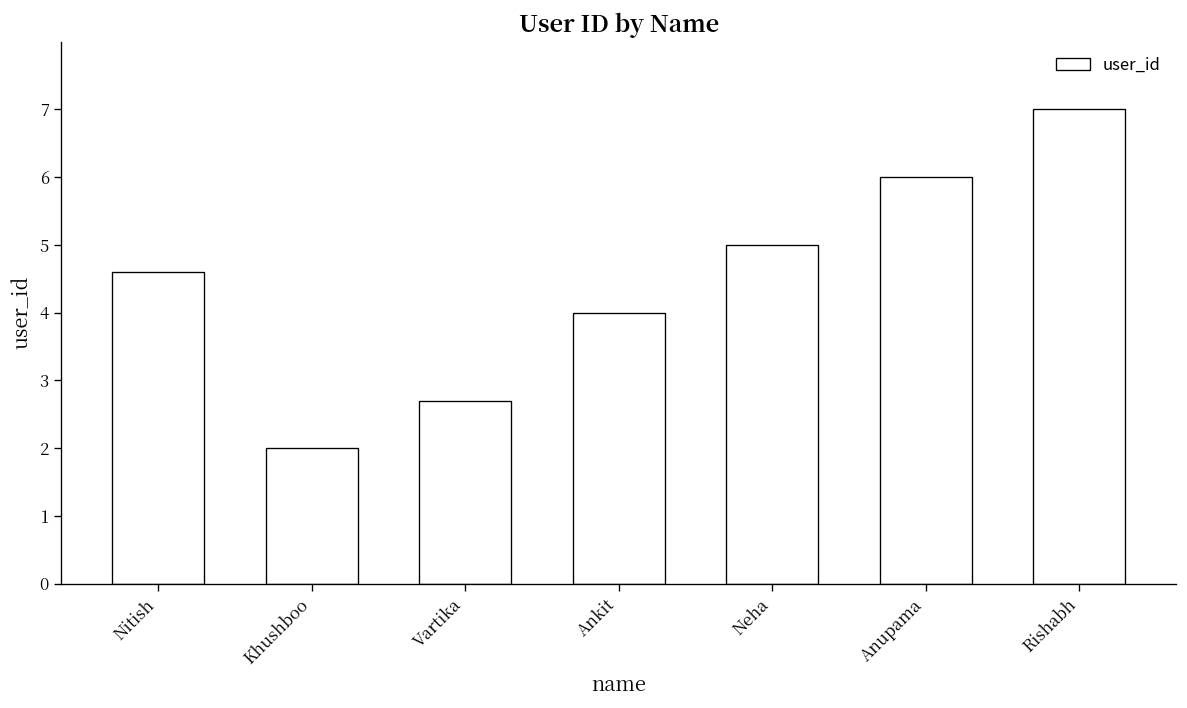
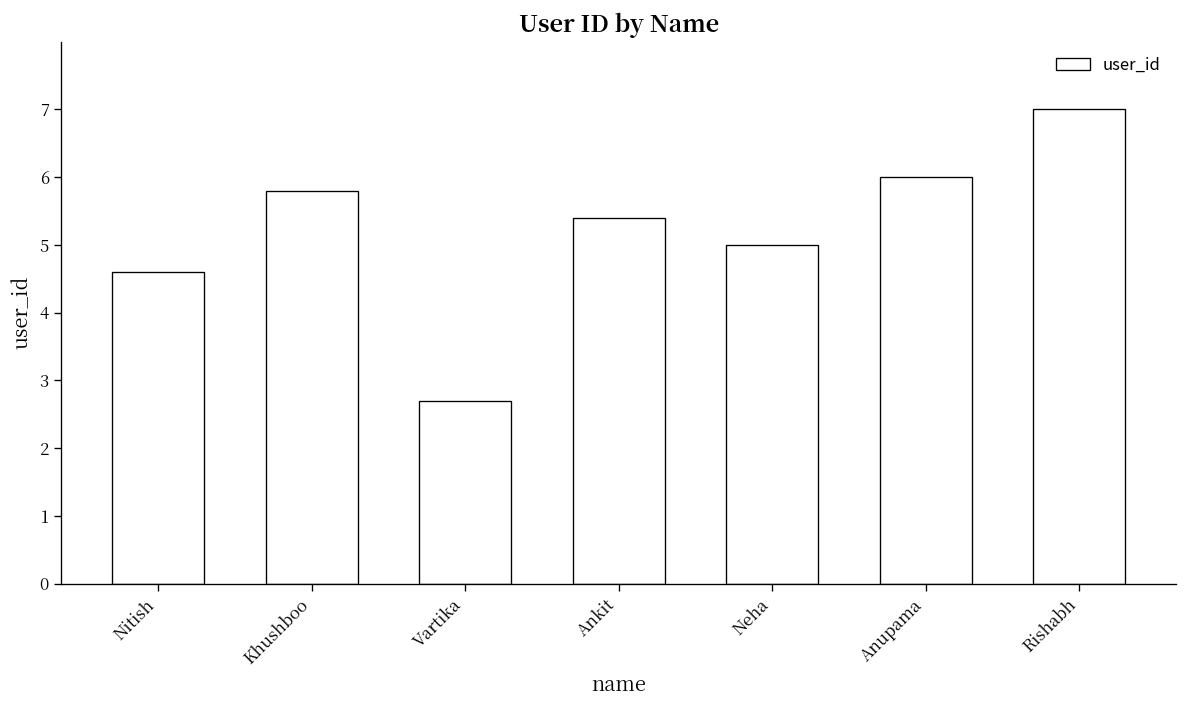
Khushboo: 2.0 -> 5.8
Ankit: 4.0 -> 5.4
